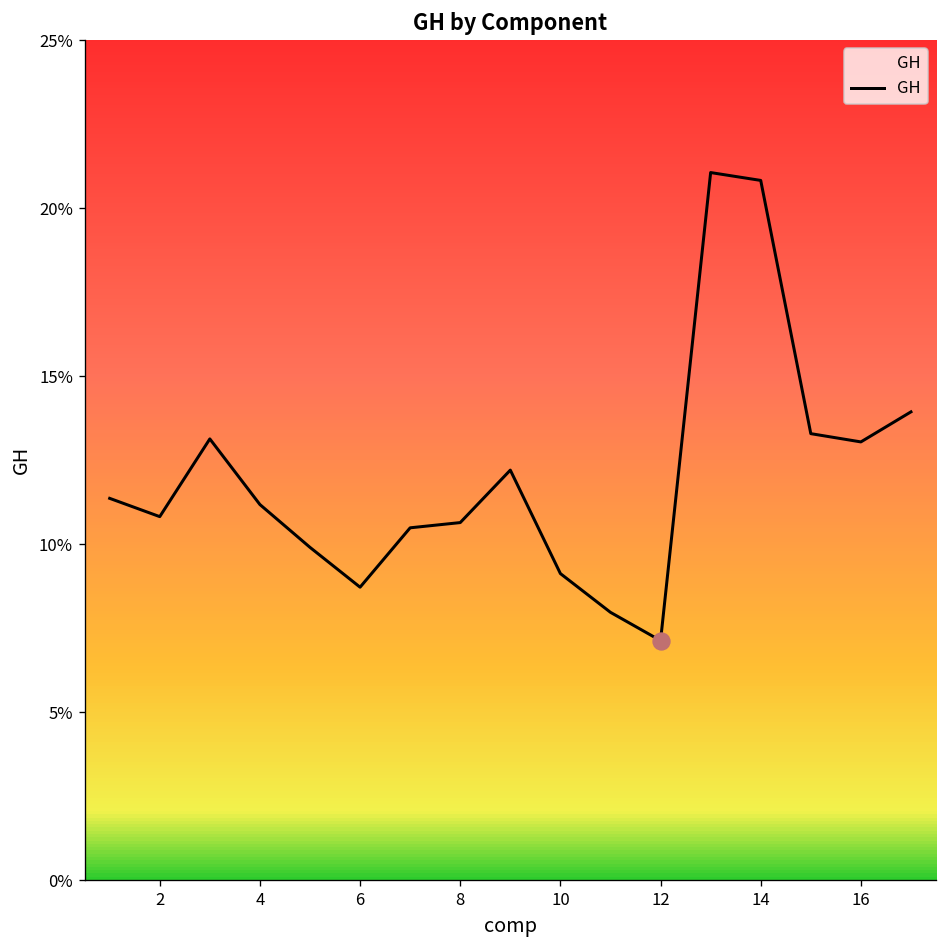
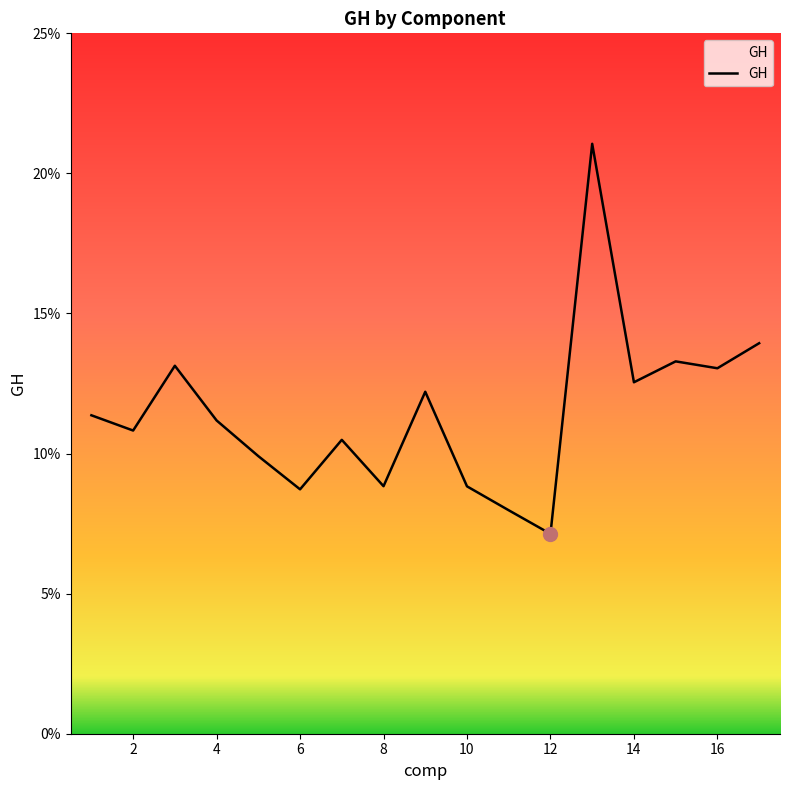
GH, 8: 10.6% -> 8.8%
GH, 10: 9.1% -> 8.8%
GH, 14: 20.8% -> 12.5%
